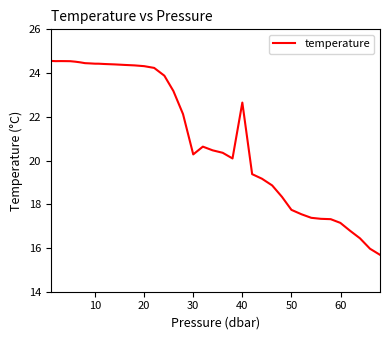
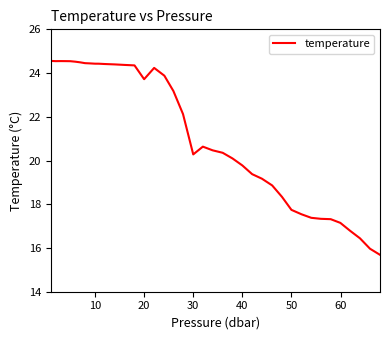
20: 24.3 -> 23.7
40: 22.6 -> 19.8
